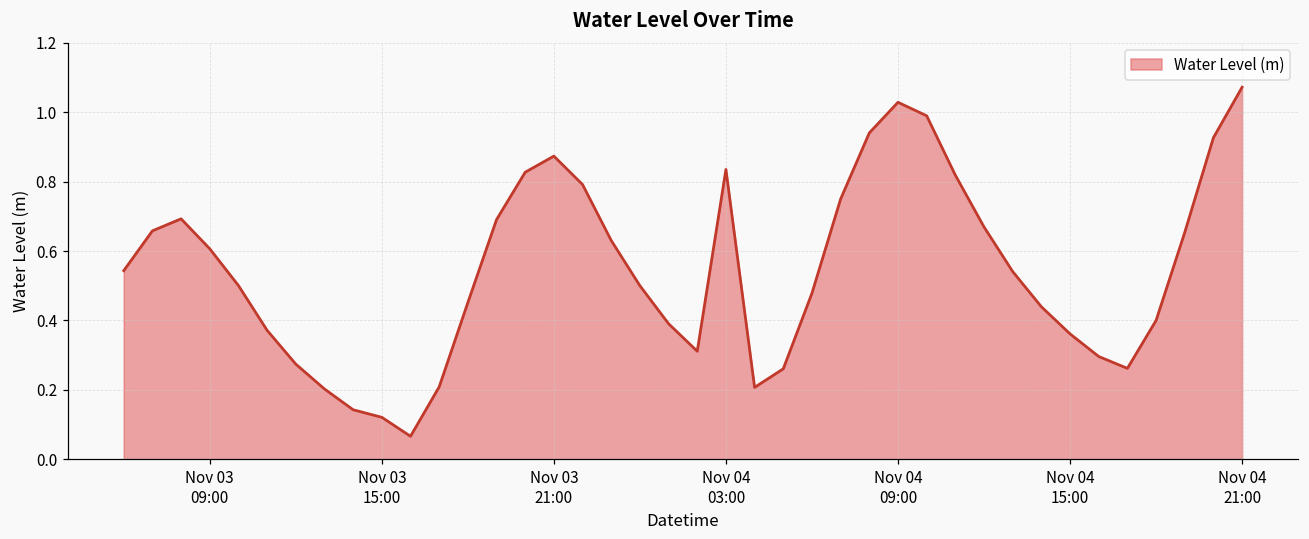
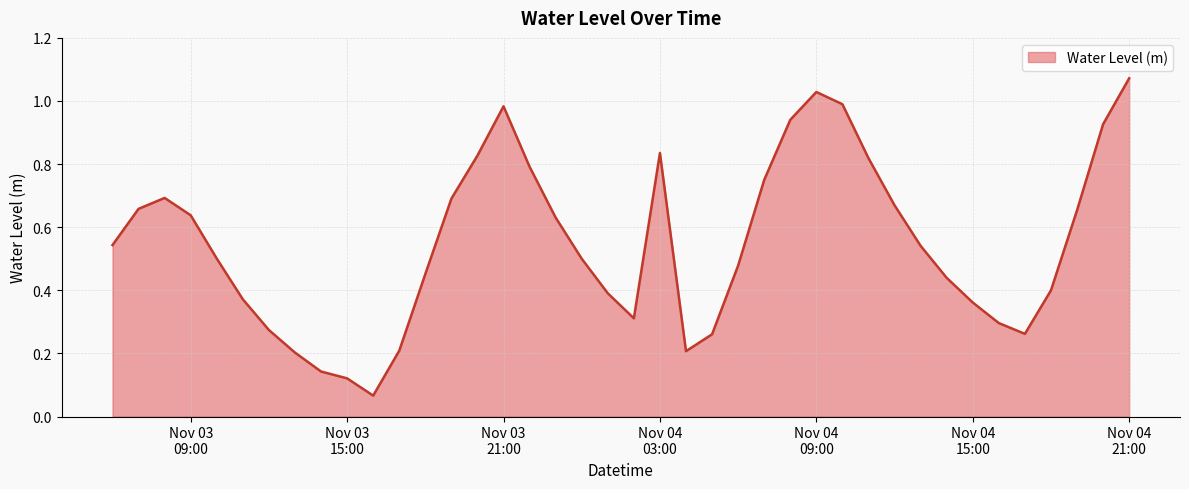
Nov 03 09:00: 0.61 -> 0.64
Nov 03 21:00: 0.87 -> 0.98
